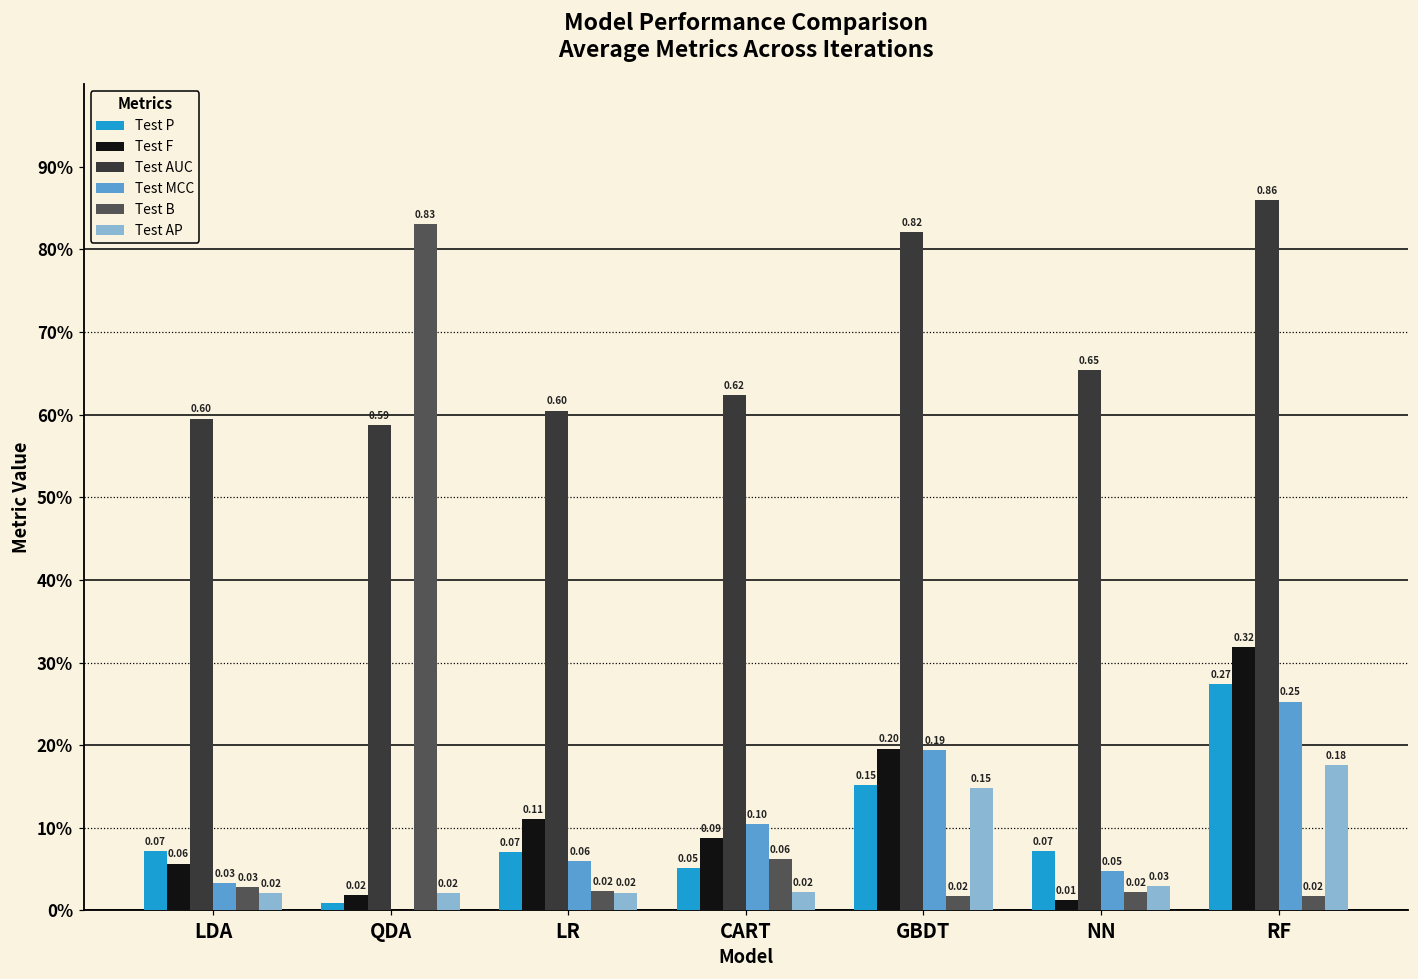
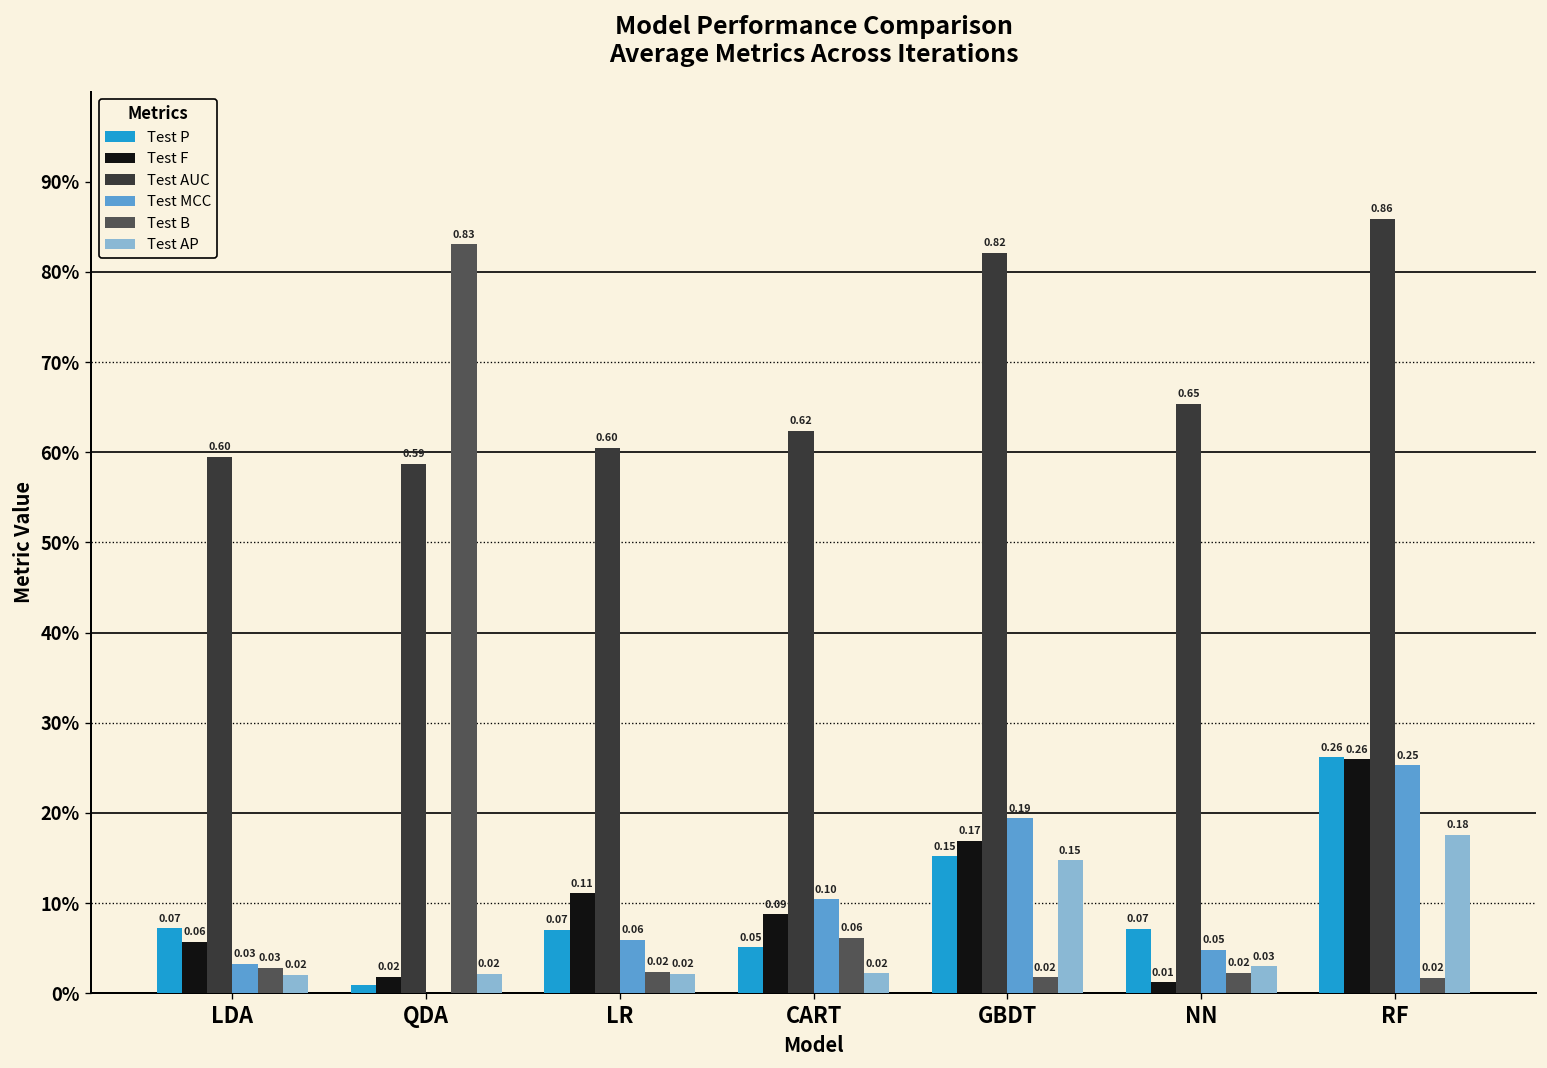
Test F, GBDT: 0.20 -> 0.17
Test P, RF: 0.27 -> 0.26
Test F, RF: 0.32 -> 0.26
